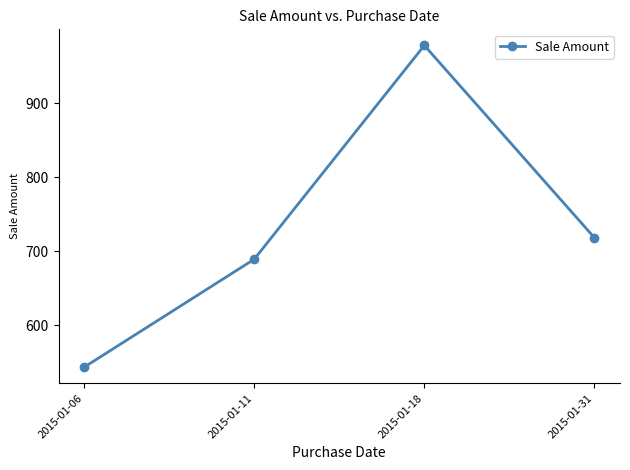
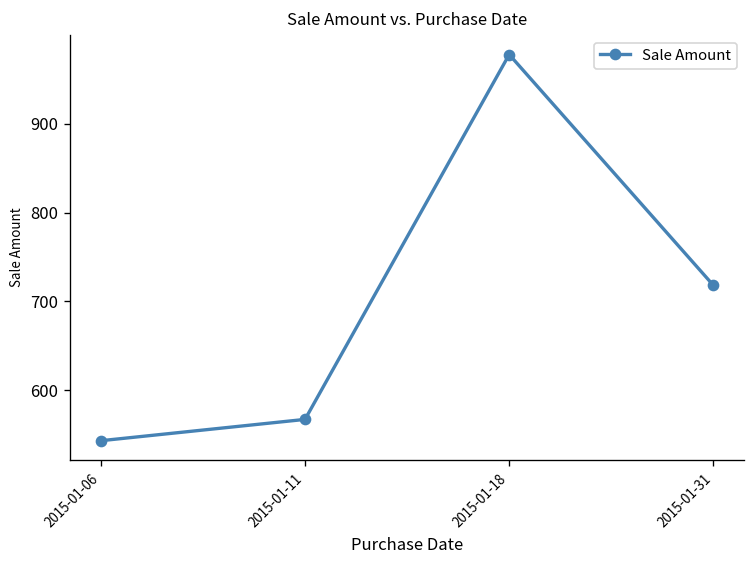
2015-01-11: 690 -> 570
